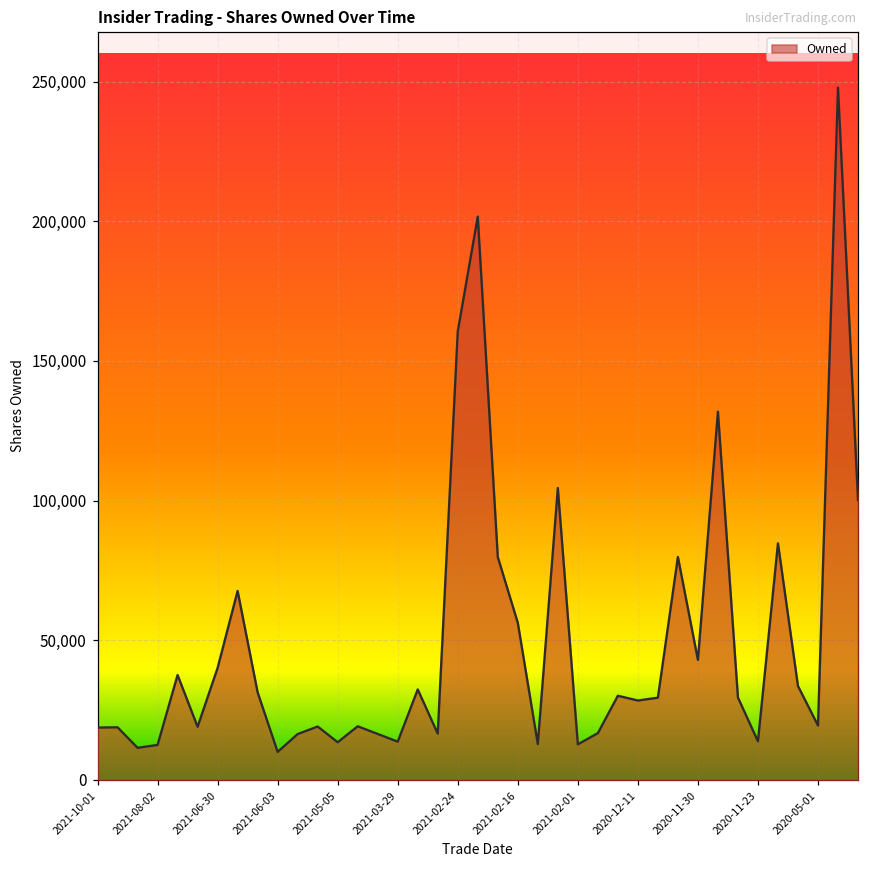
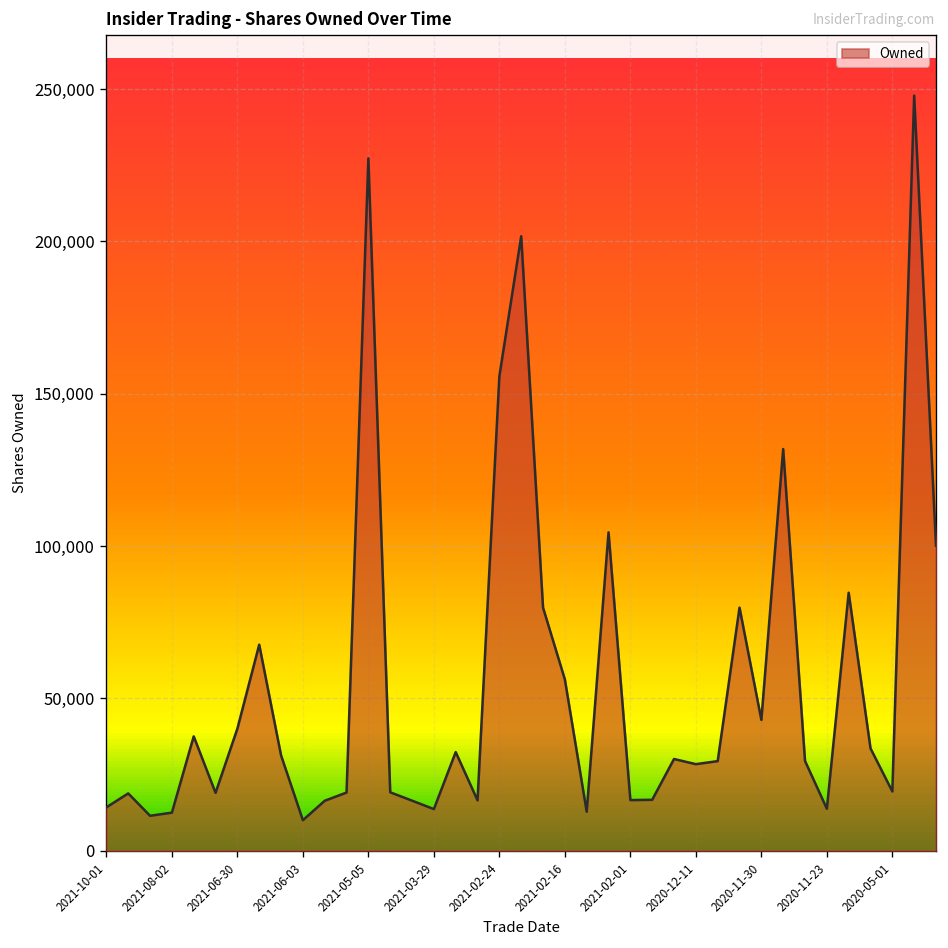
2021-10-01: 19,000 -> 14,000
2021-05-05: 13,000 -> 227,000
2021-02-24: 161,000 -> 156,000
2021-02-01: 13,000 -> 17,000
